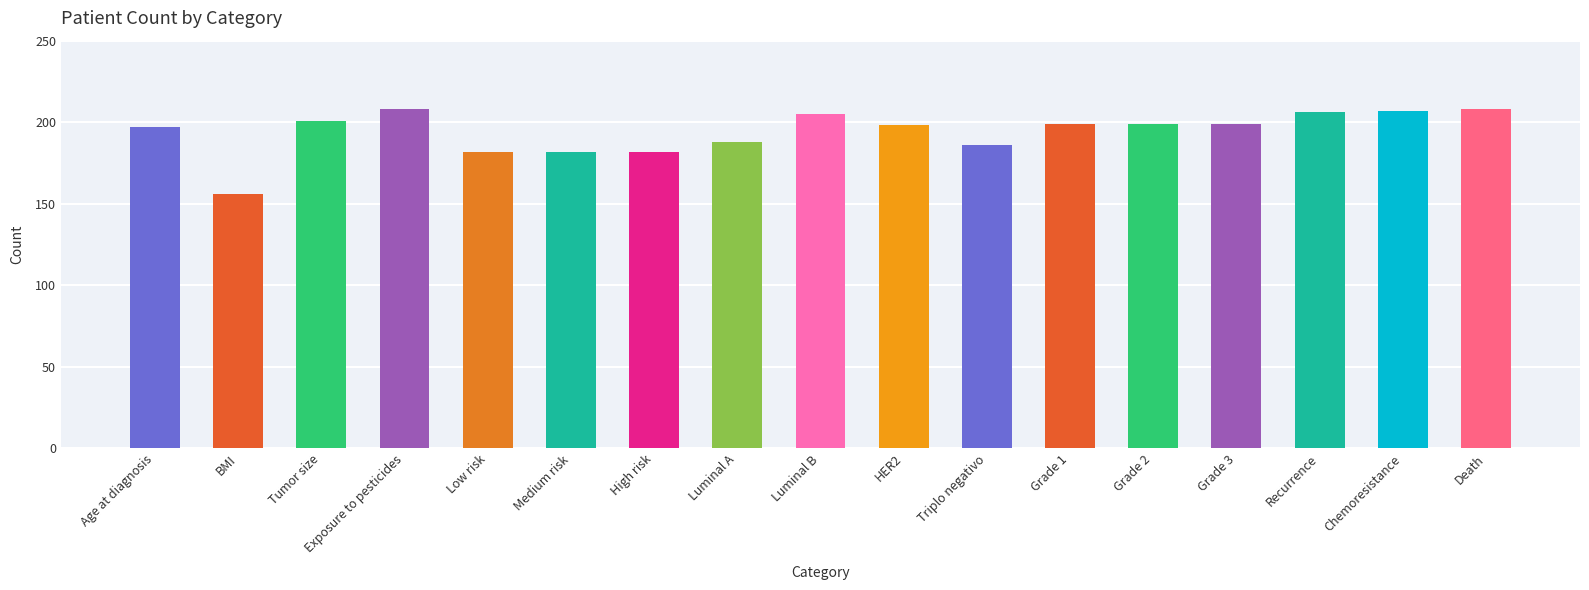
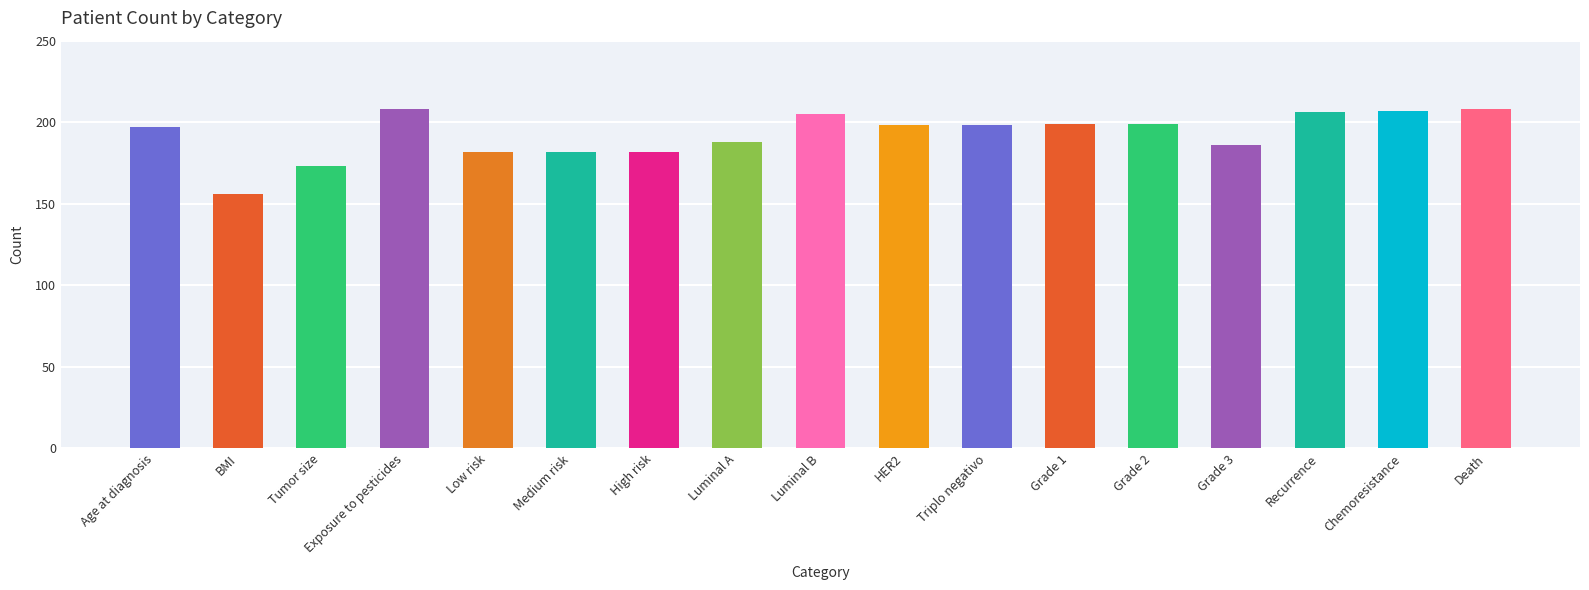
Tumor size: 201 -> 173
Triplo negativo: 186 -> 198
Grade 3: 199 -> 186
